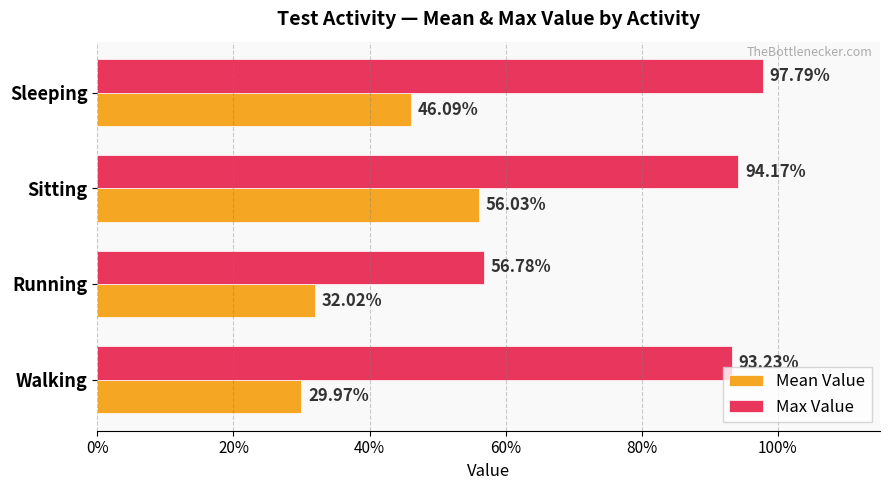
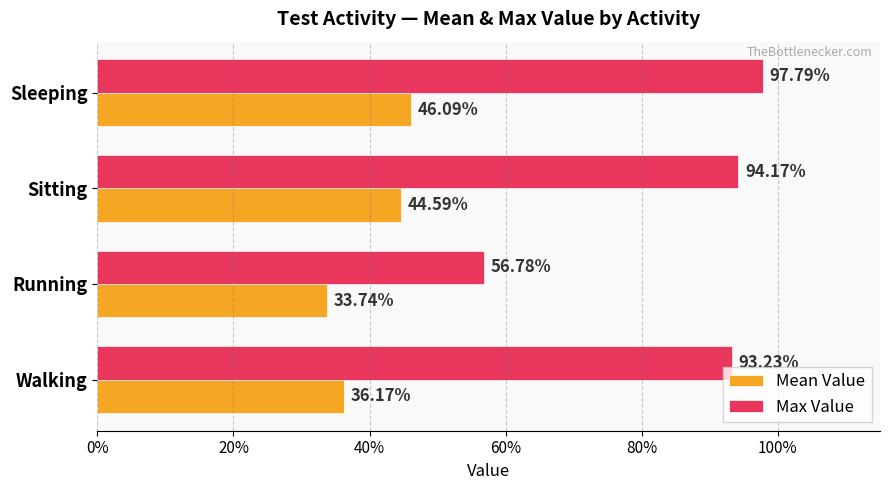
Mean Value, Sitting: 56.03% -> 44.59%
Mean Value, Running: 32.02% -> 33.74%
Mean Value, Walking: 29.97% -> 36.17%
